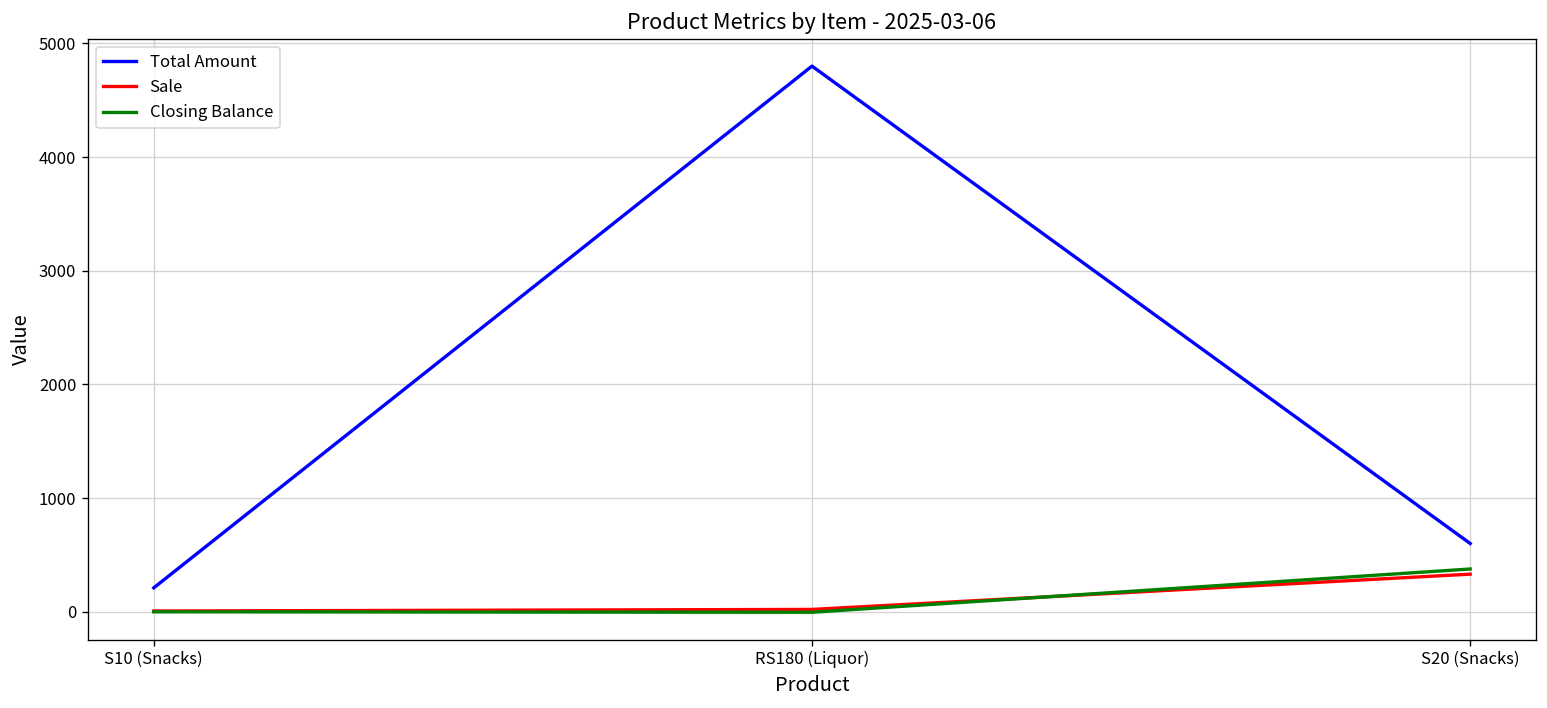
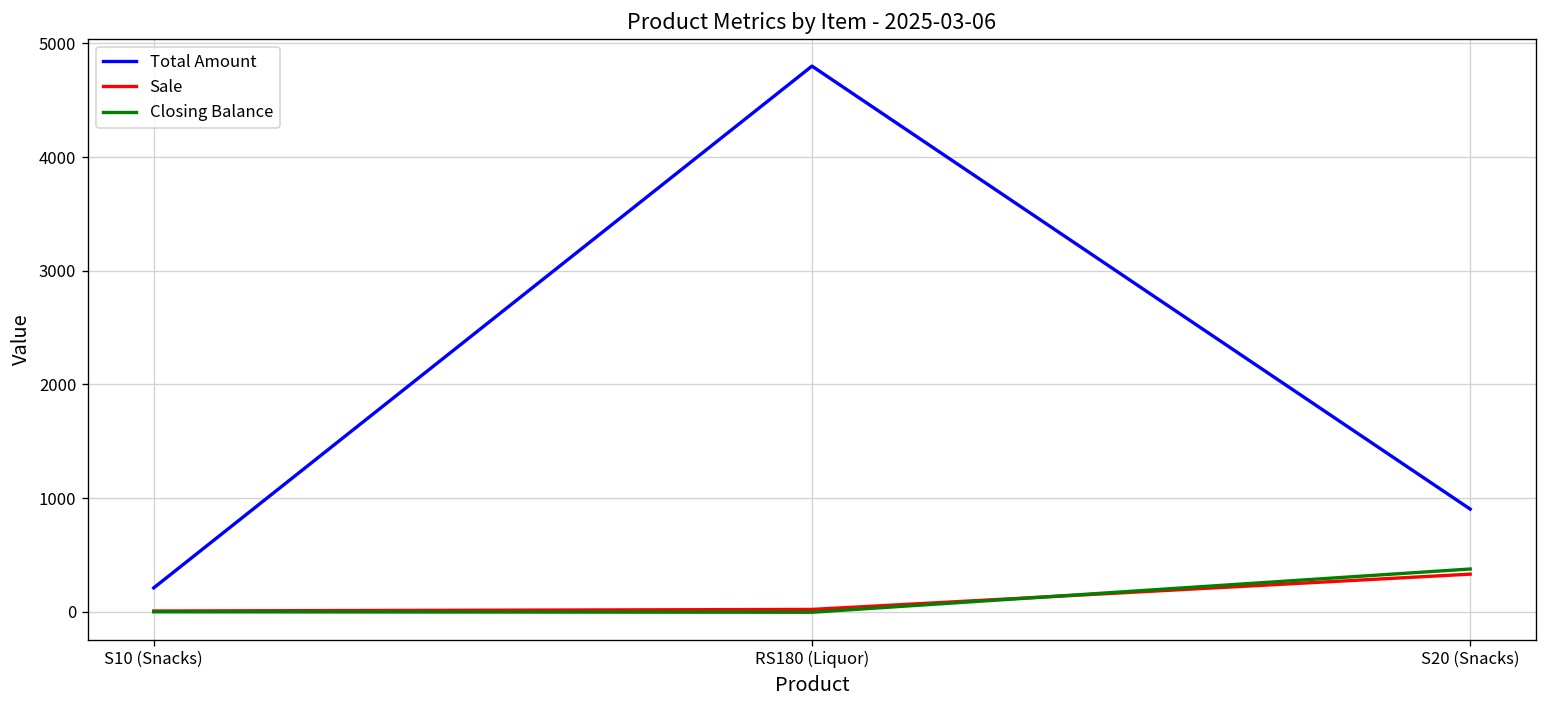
Total Amount, S20 (Snacks): 600 -> 900
